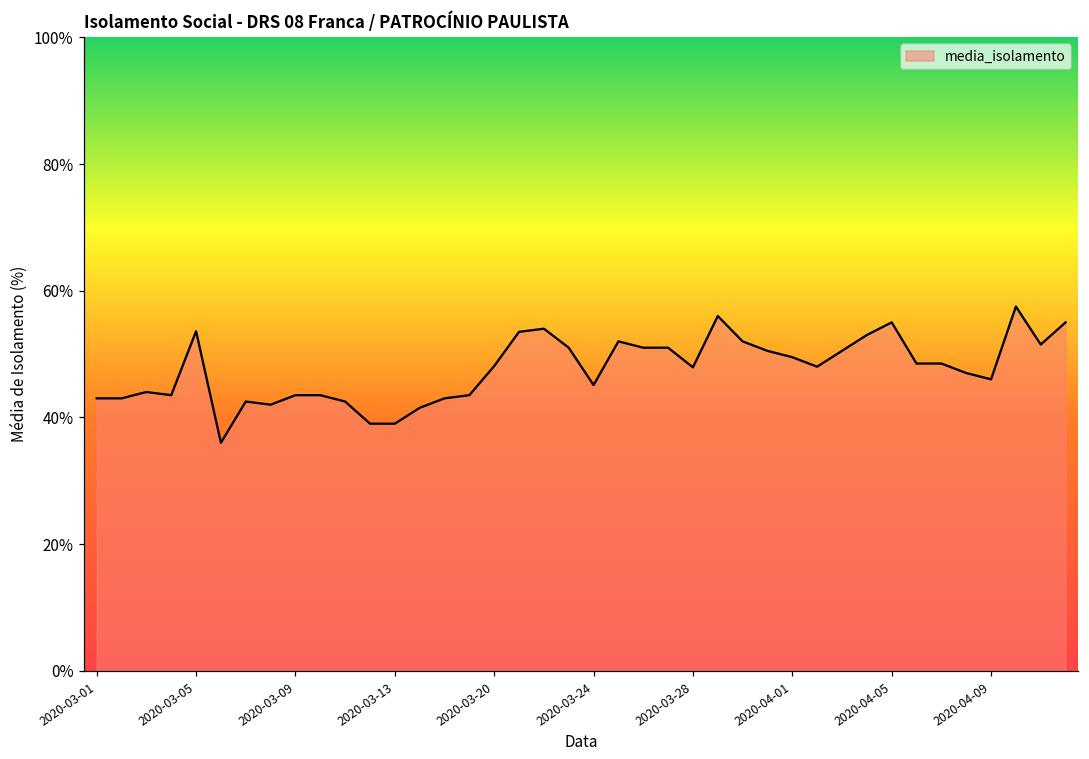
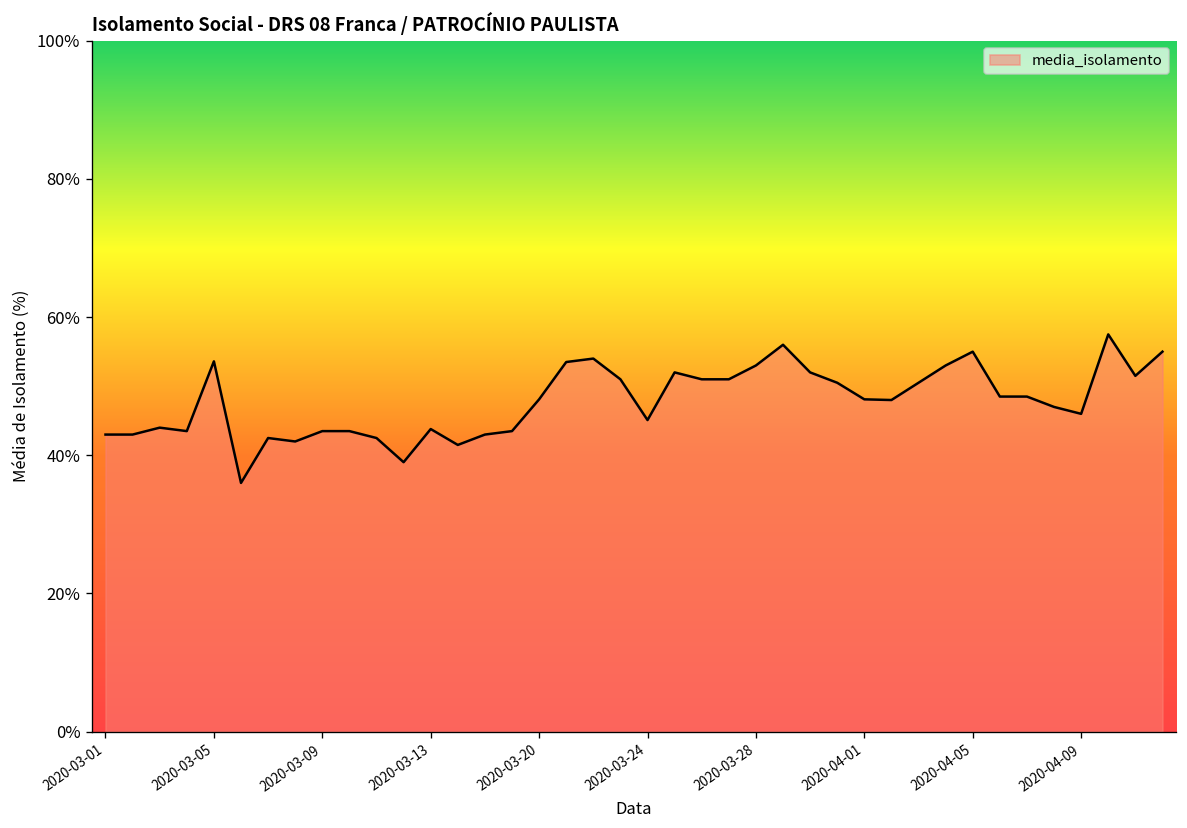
2020-03-13: 39% -> 44%
2020-03-28: 48% -> 53%
2020-04-01: 50% -> 48%
